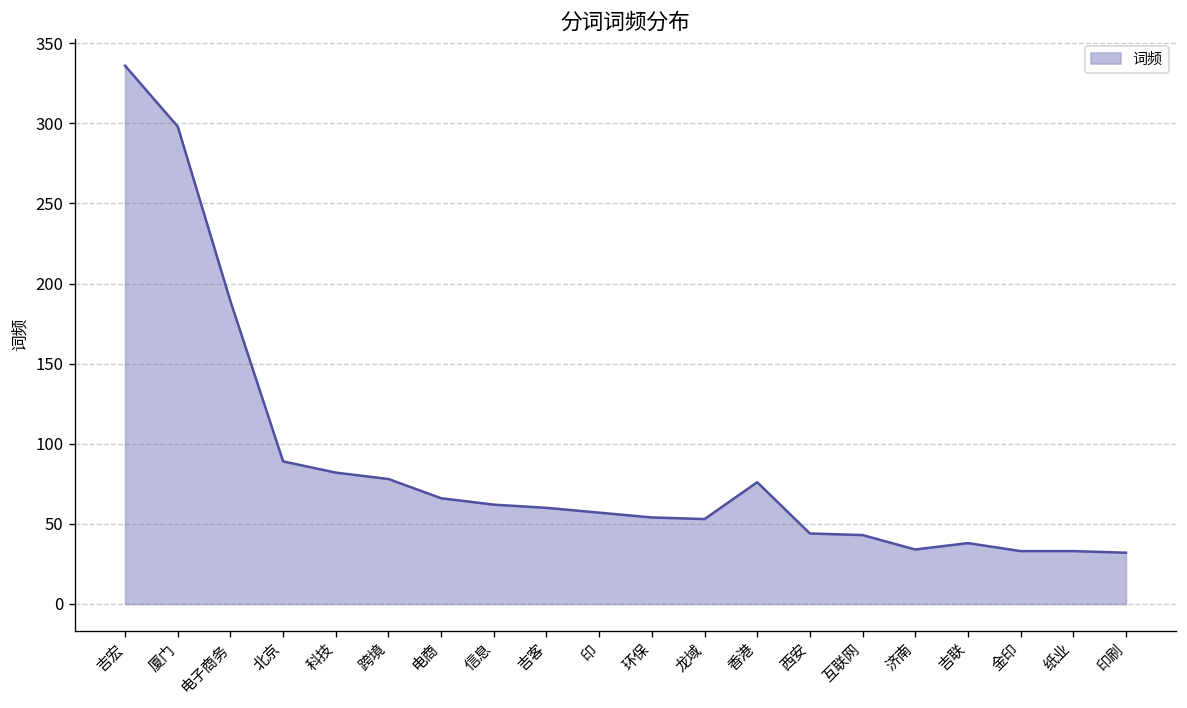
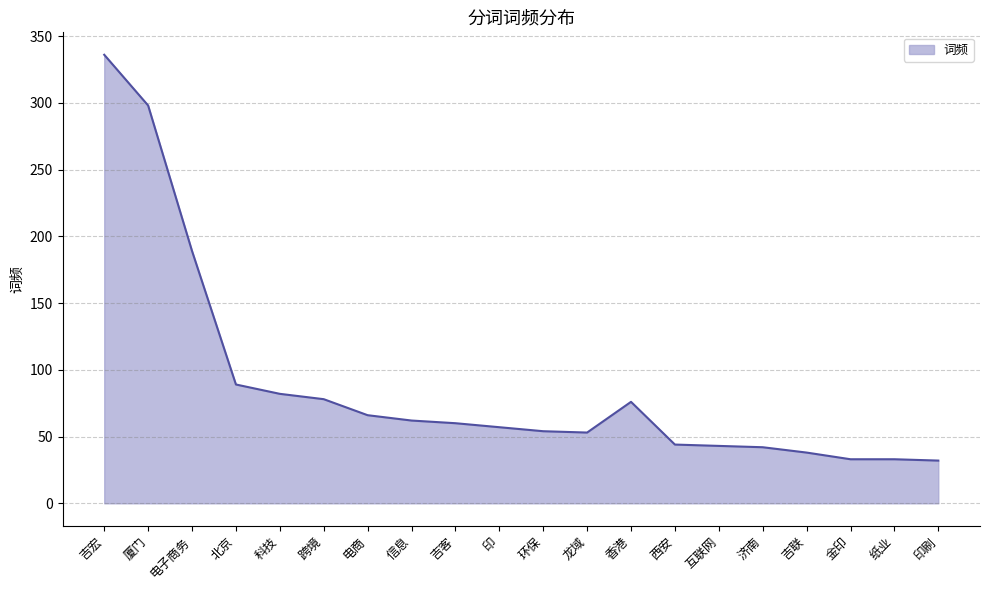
济南: 34 -> 42
